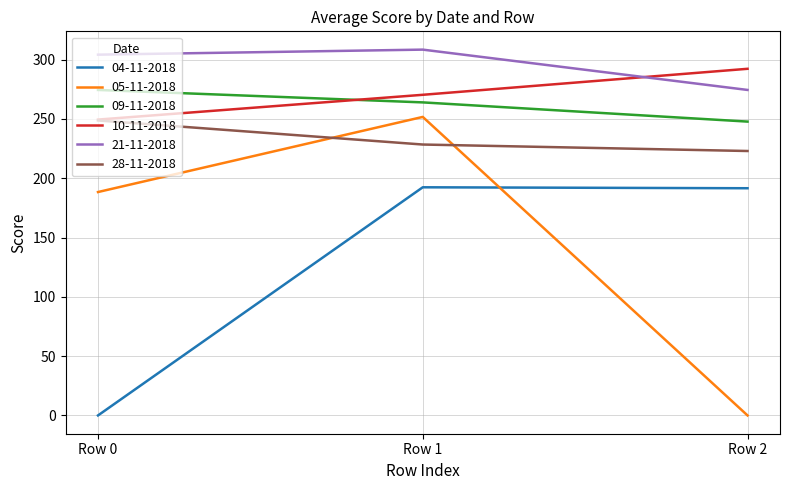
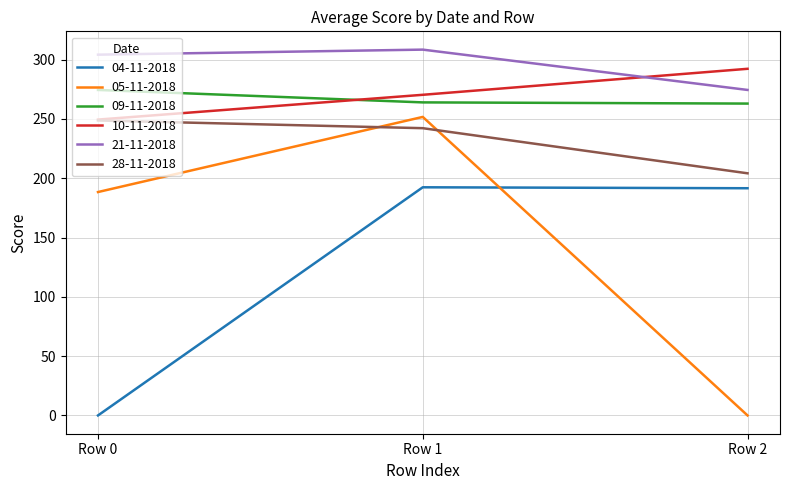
28-11-2018, Row 1: 228 -> 242
09-11-2018, Row 2: 248 -> 263
28-11-2018, Row 2: 223 -> 204
